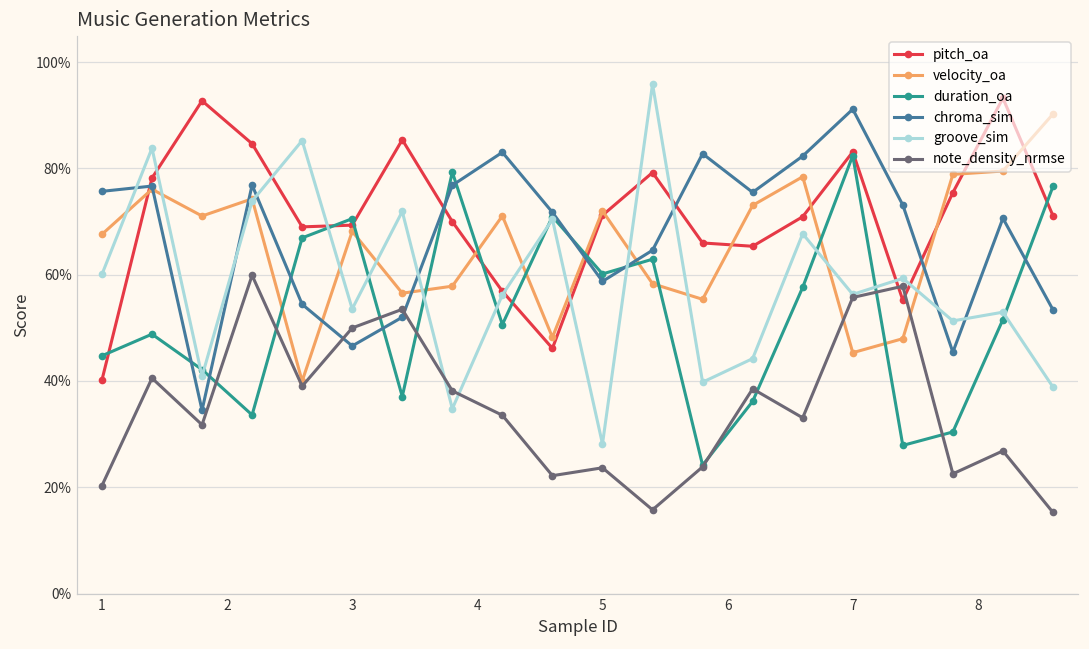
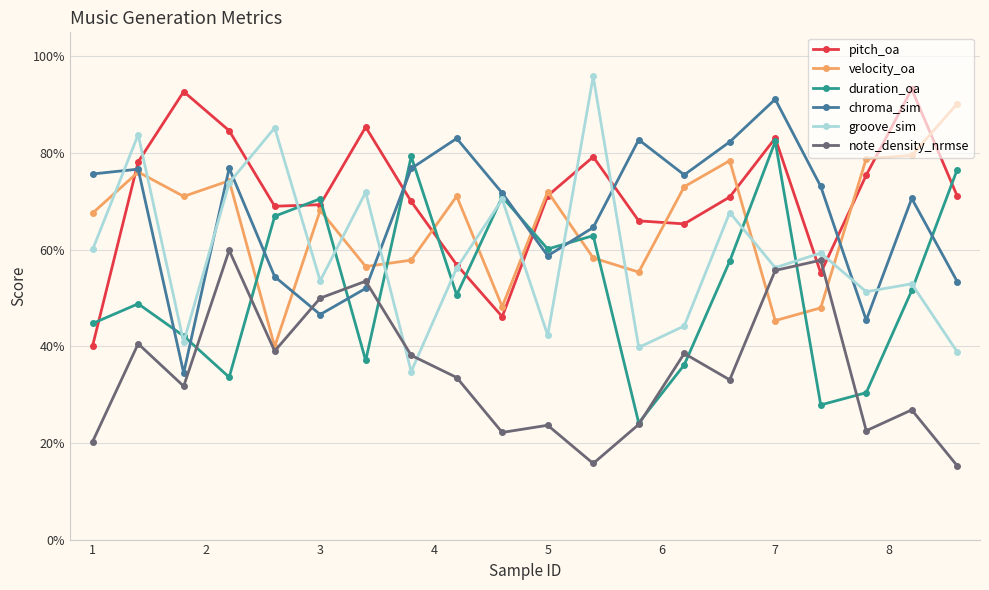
groove_sim, 5: 28% -> 42%
